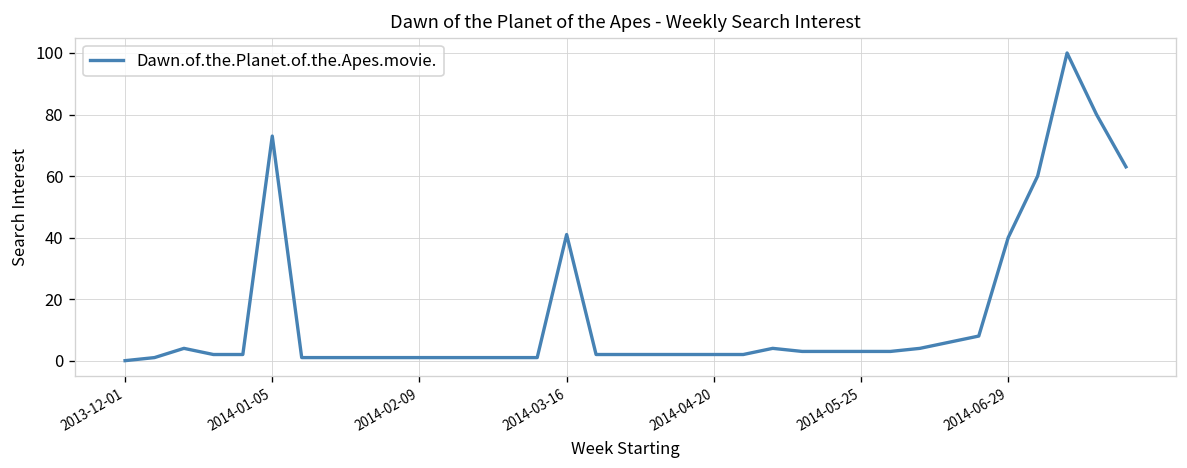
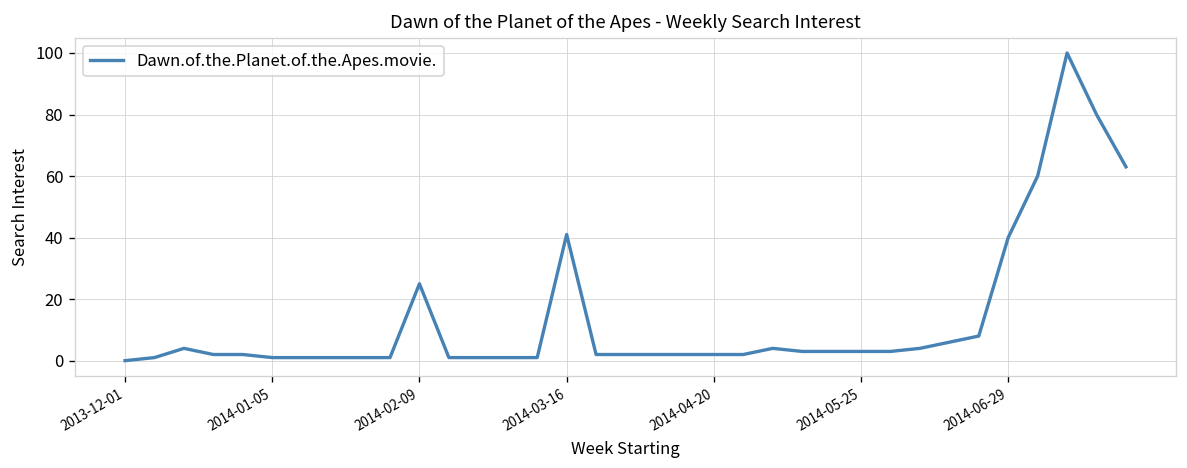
2014-01-05: 73 -> 1
2014-02-09: 1 -> 25
